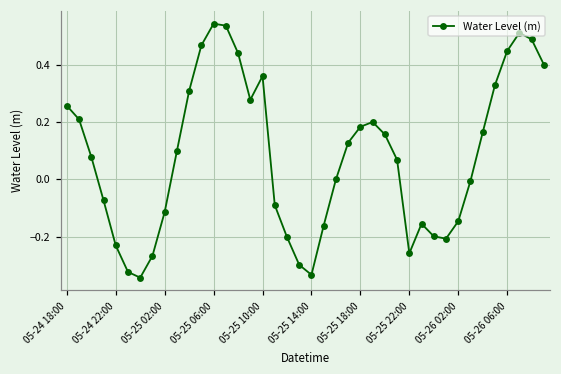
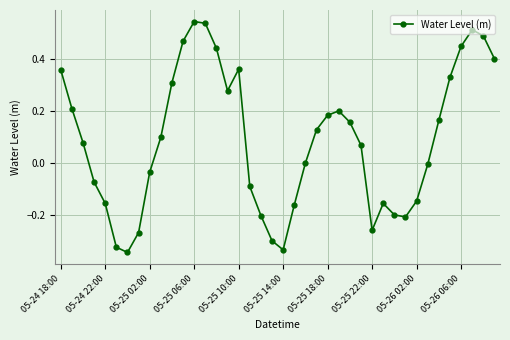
05-24 18:00: 0.26 -> 0.36
05-24 22:00: -0.23 -> -0.16
05-25 02:00: -0.11 -> -0.04
